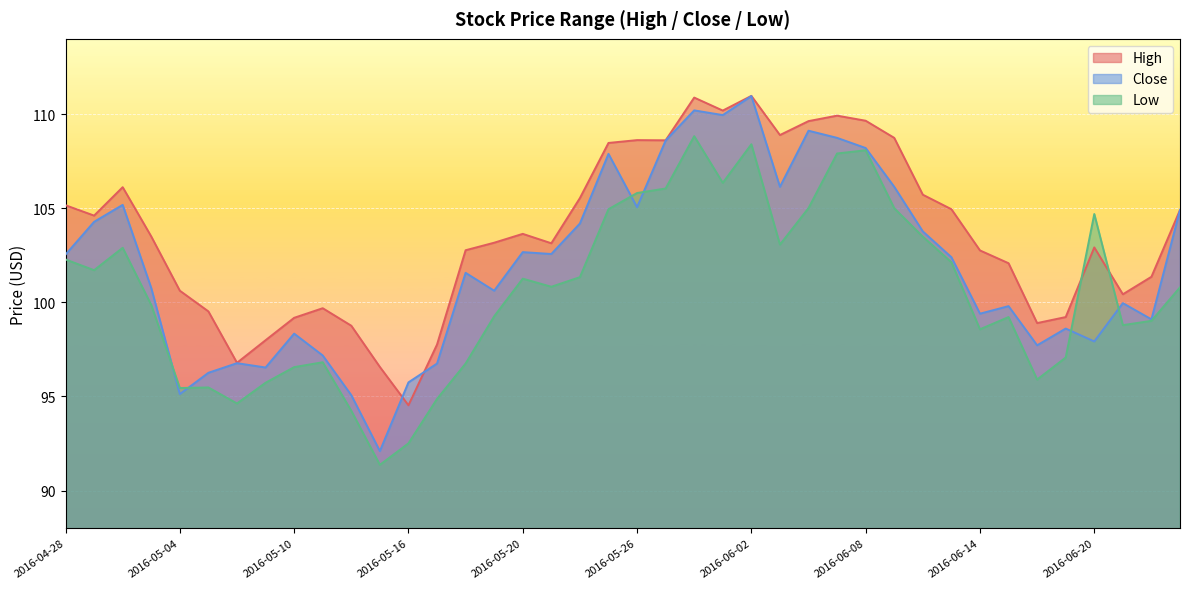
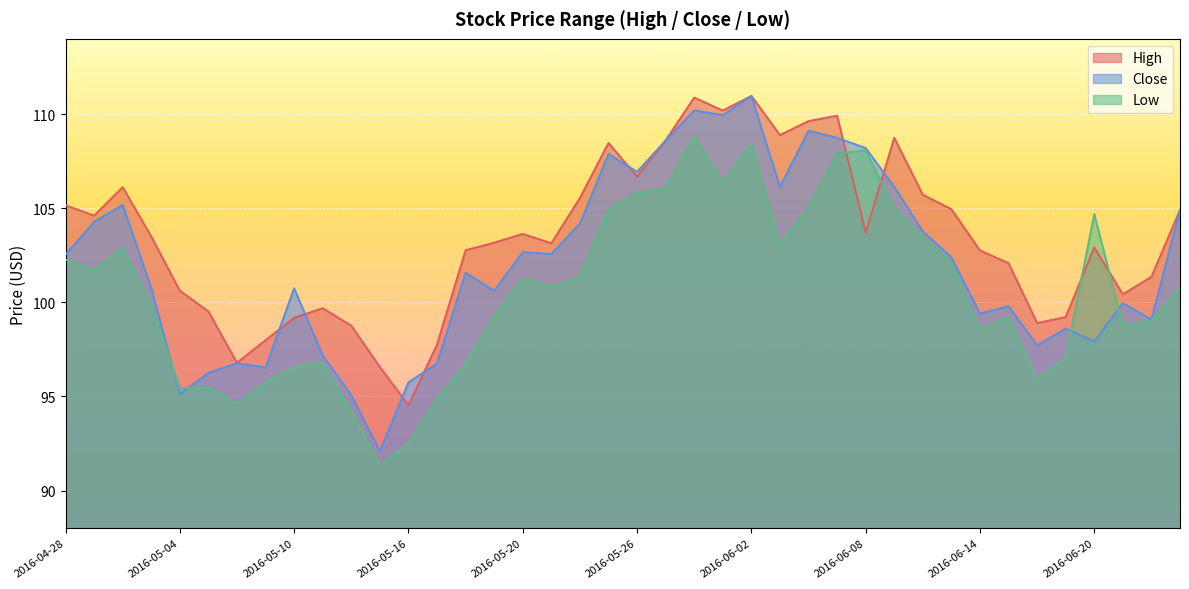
Close, 2016-05-10: 98.3 -> 100.7
High, 2016-05-26: 108.6 -> 106.7
Close, 2016-05-26: 105.1 -> 106.9
High, 2016-06-08: 109.7 -> 103.7
